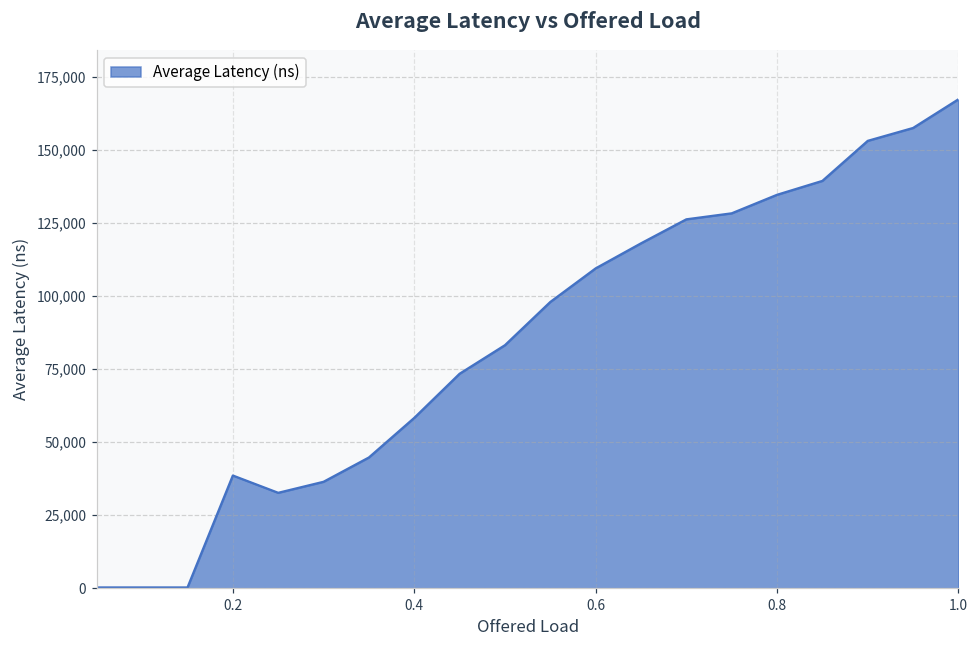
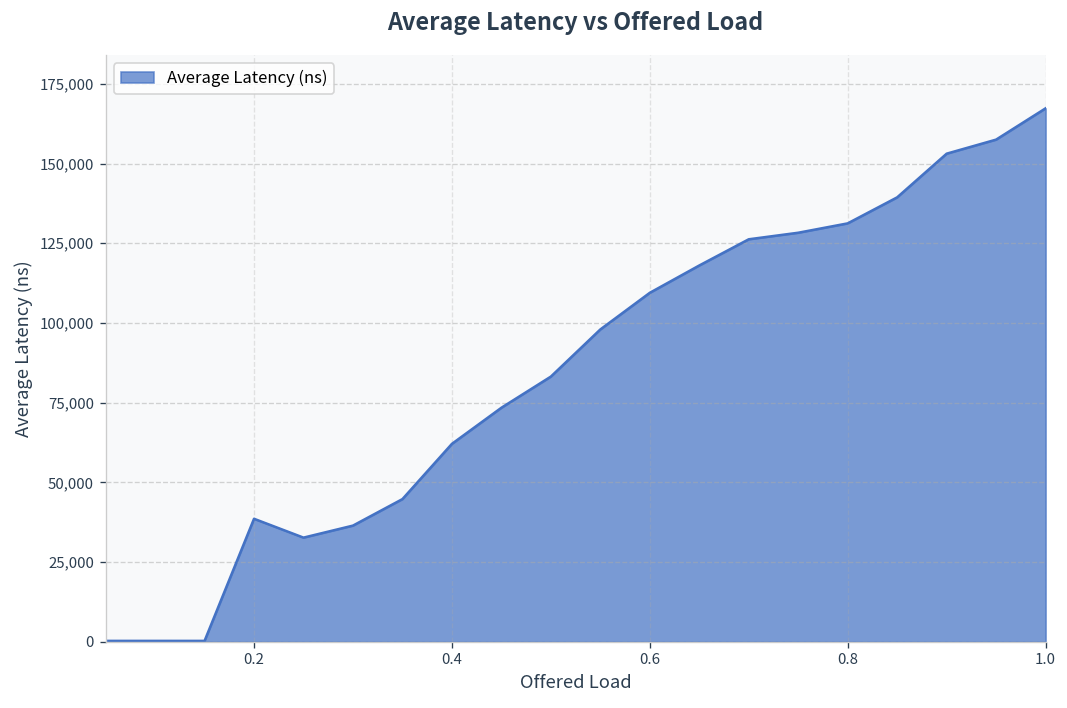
0.4: 58,000 -> 62,000
0.8: 135,000 -> 131,000
